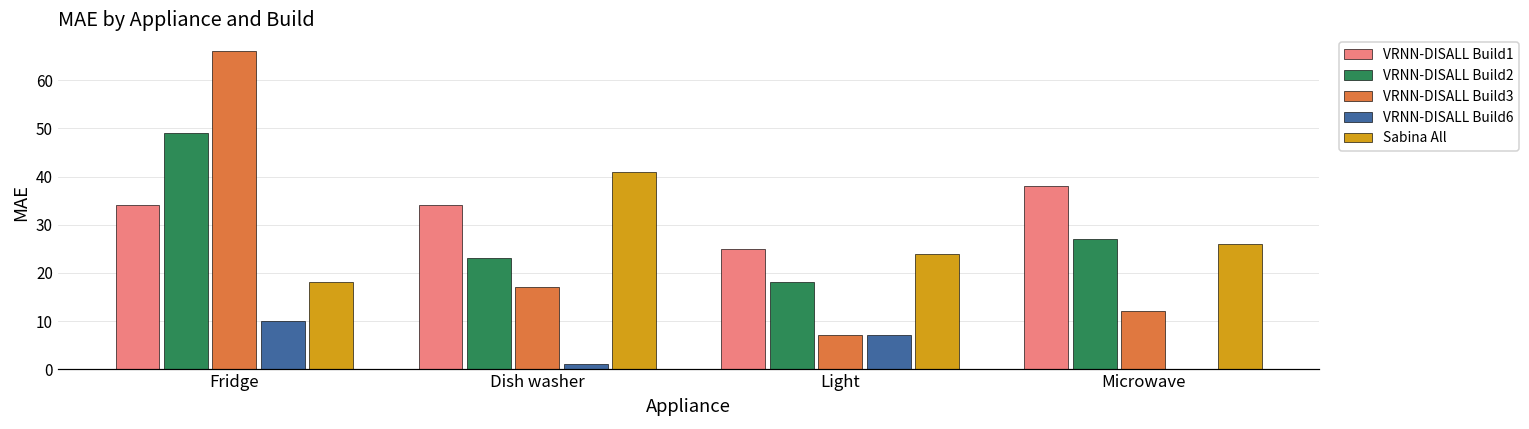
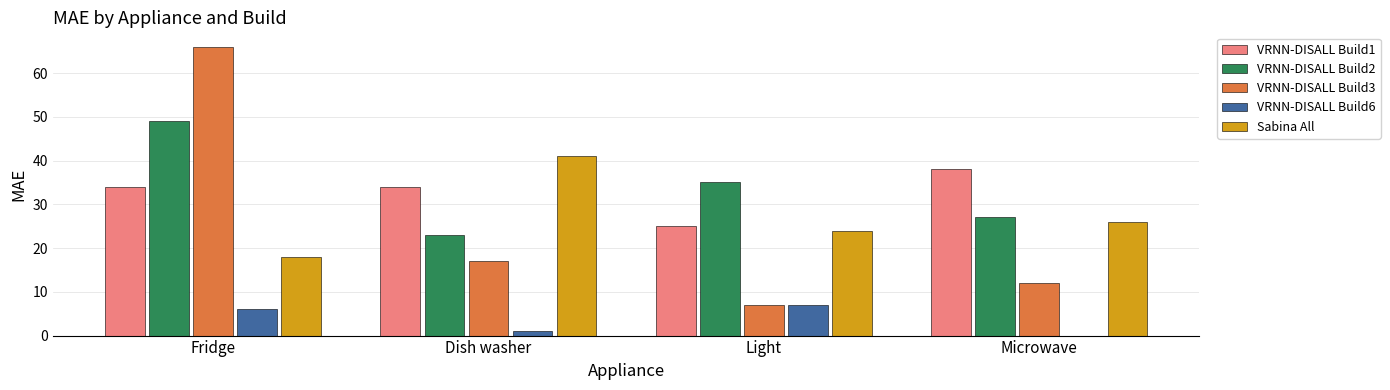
VRNN-DISALL Build6, Fridge: 10 -> 6
VRNN-DISALL Build2, Light: 18 -> 35
